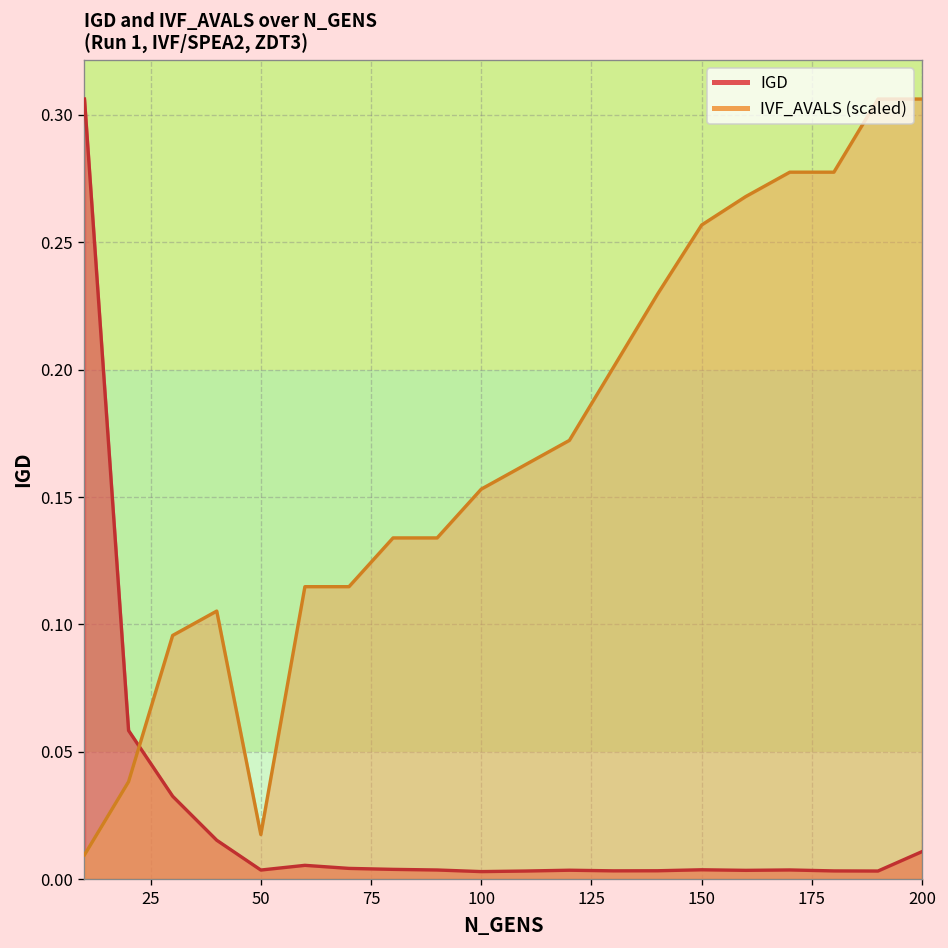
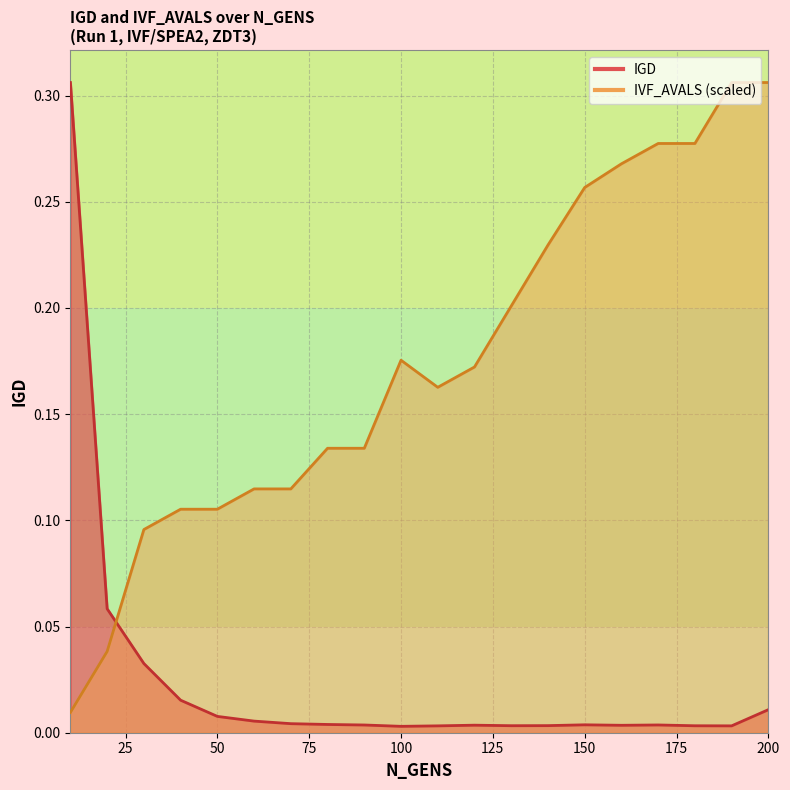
IGD, 50: 0.004 -> 0.008
IVF_AVALS (scaled), 50: 0.018 -> 0.105
IVF_AVALS (scaled), 100: 0.153 -> 0.175
